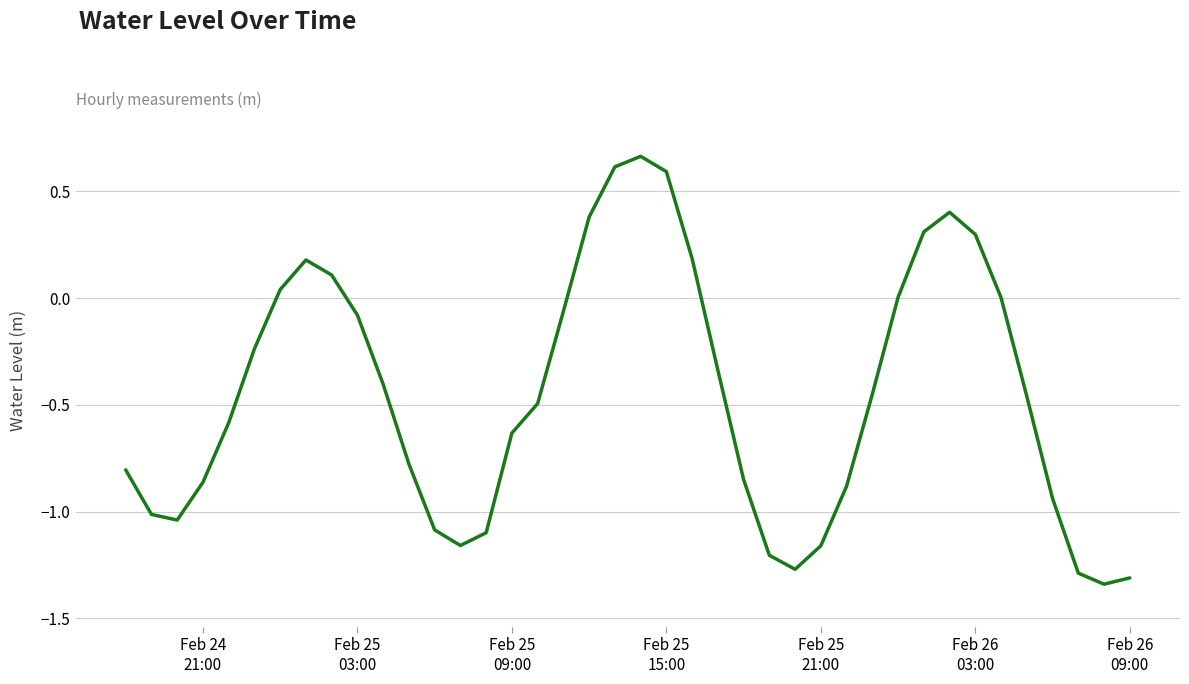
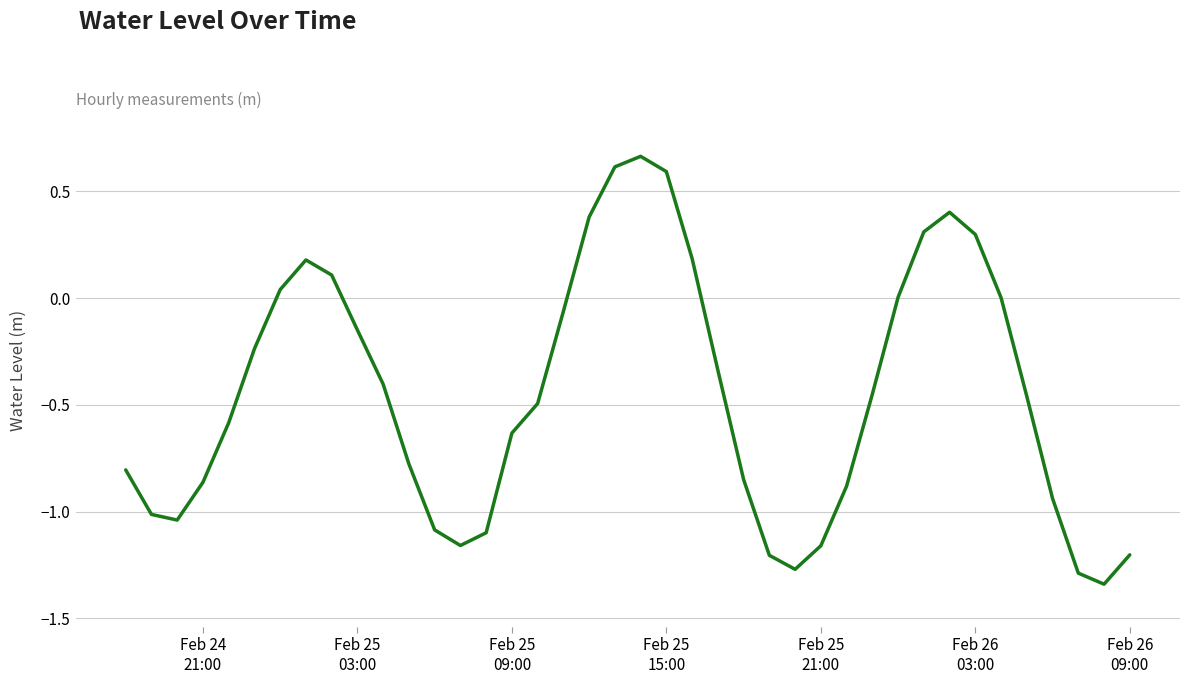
Feb 25 03:00: -0.08 -> -0.15
Feb 26 09:00: -1.31 -> -1.20
